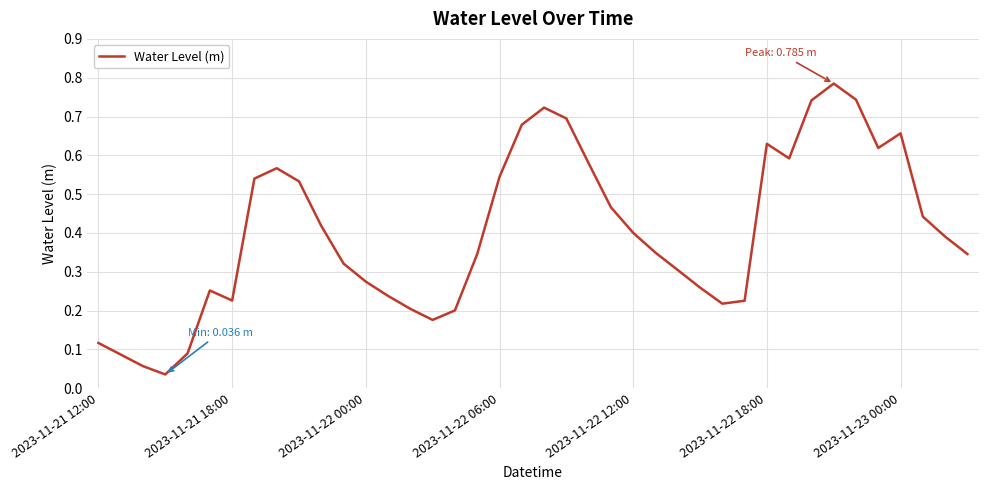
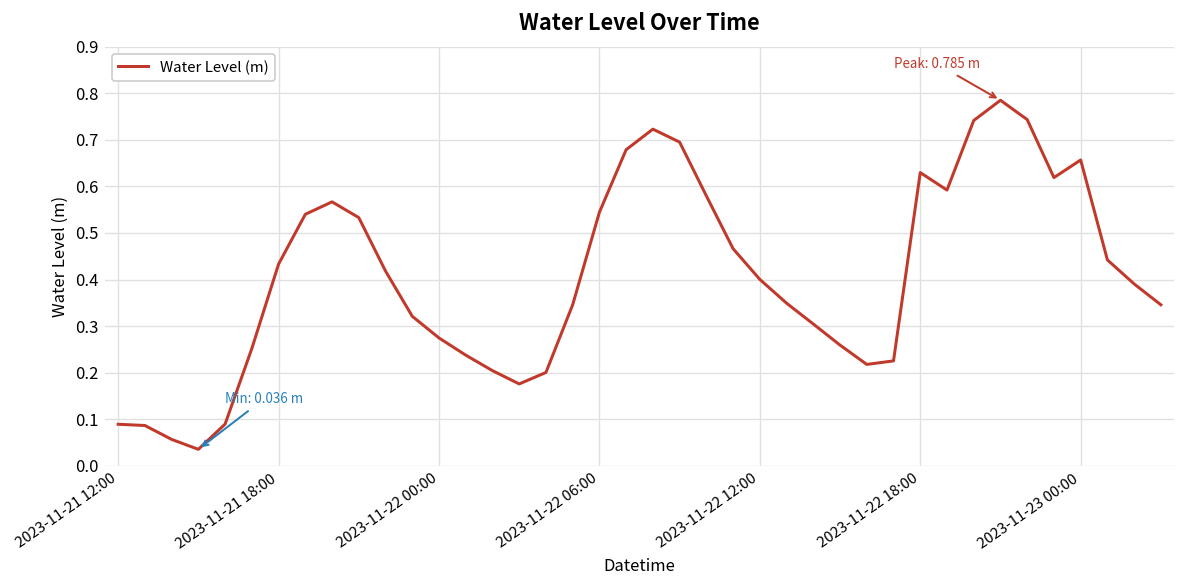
2023-11-21 12:00: 0.12 -> 0.09
2023-11-21 18:00: 0.23 -> 0.43
